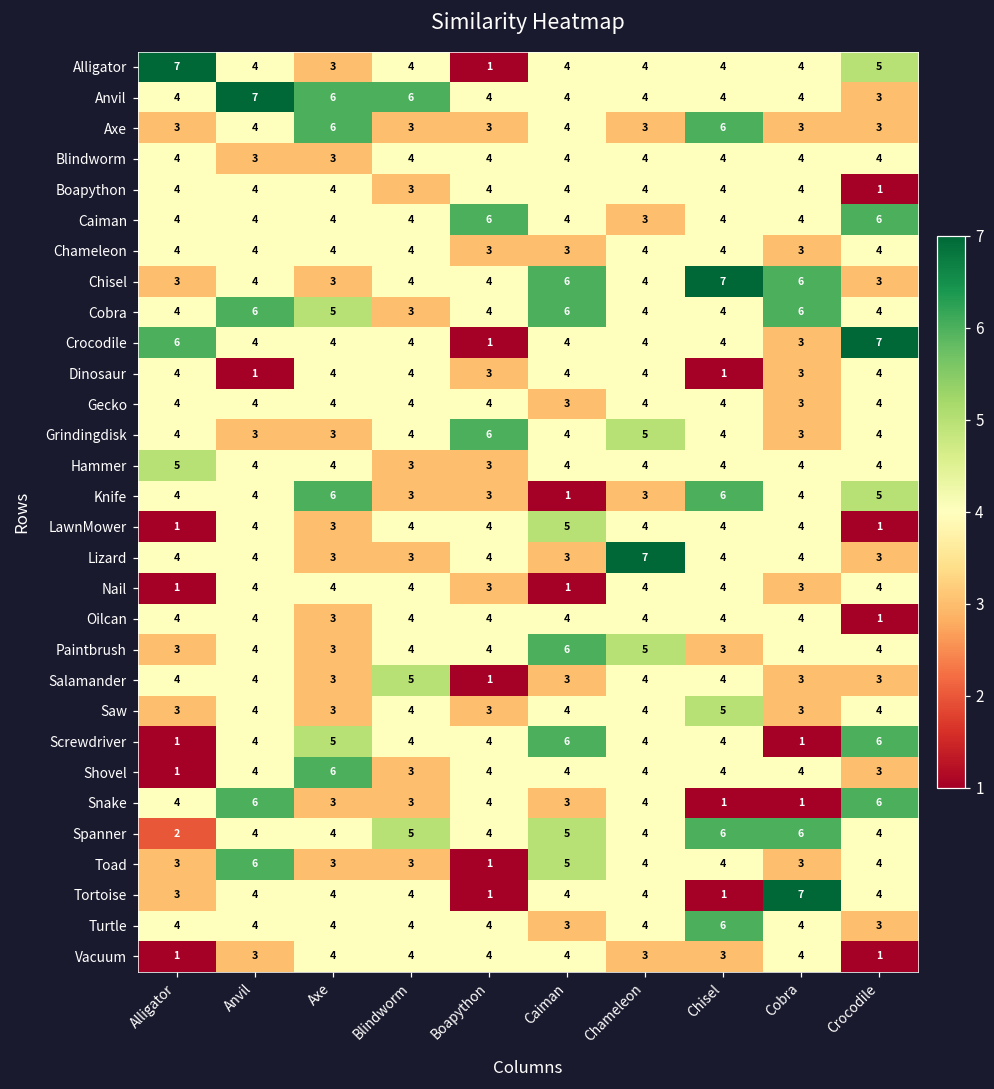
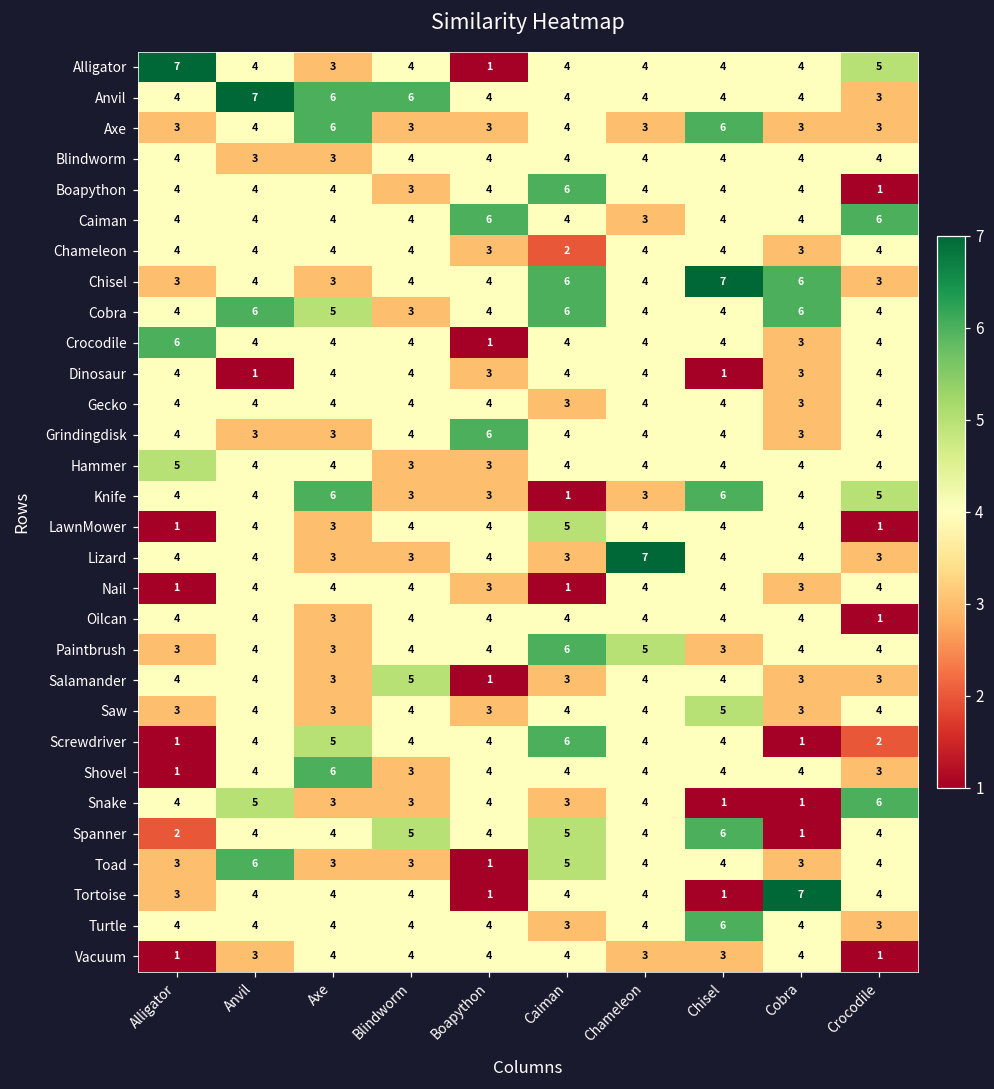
Boapython, Caiman: 4 -> 6
Chameleon, Caiman: 3 -> 2
Crocodile, Crocodile: 7 -> 4
Grindingdisk, Chameleon: 5 -> 4
Screwdriver, Crocodile: 6 -> 2
Snake, Anvil: 6 -> 5
Spanner, Cobra: 6 -> 1
